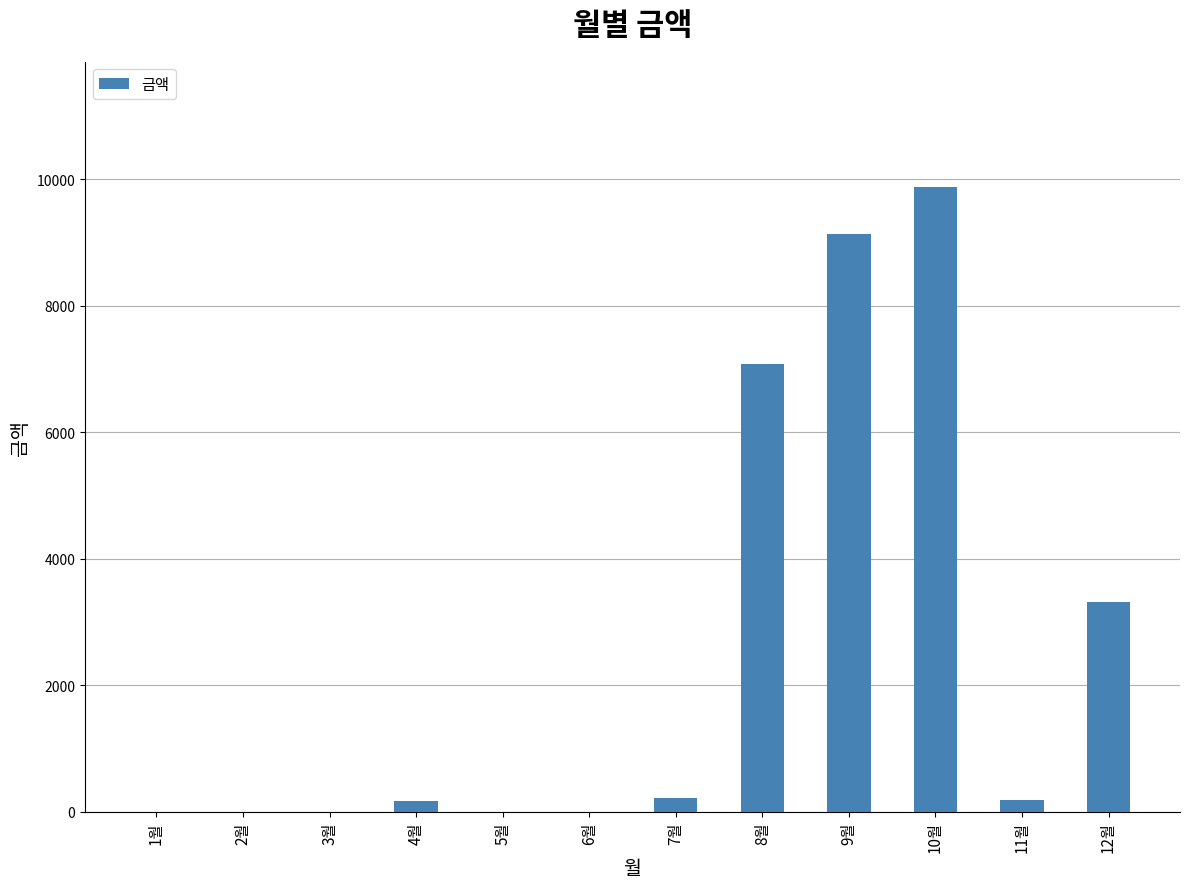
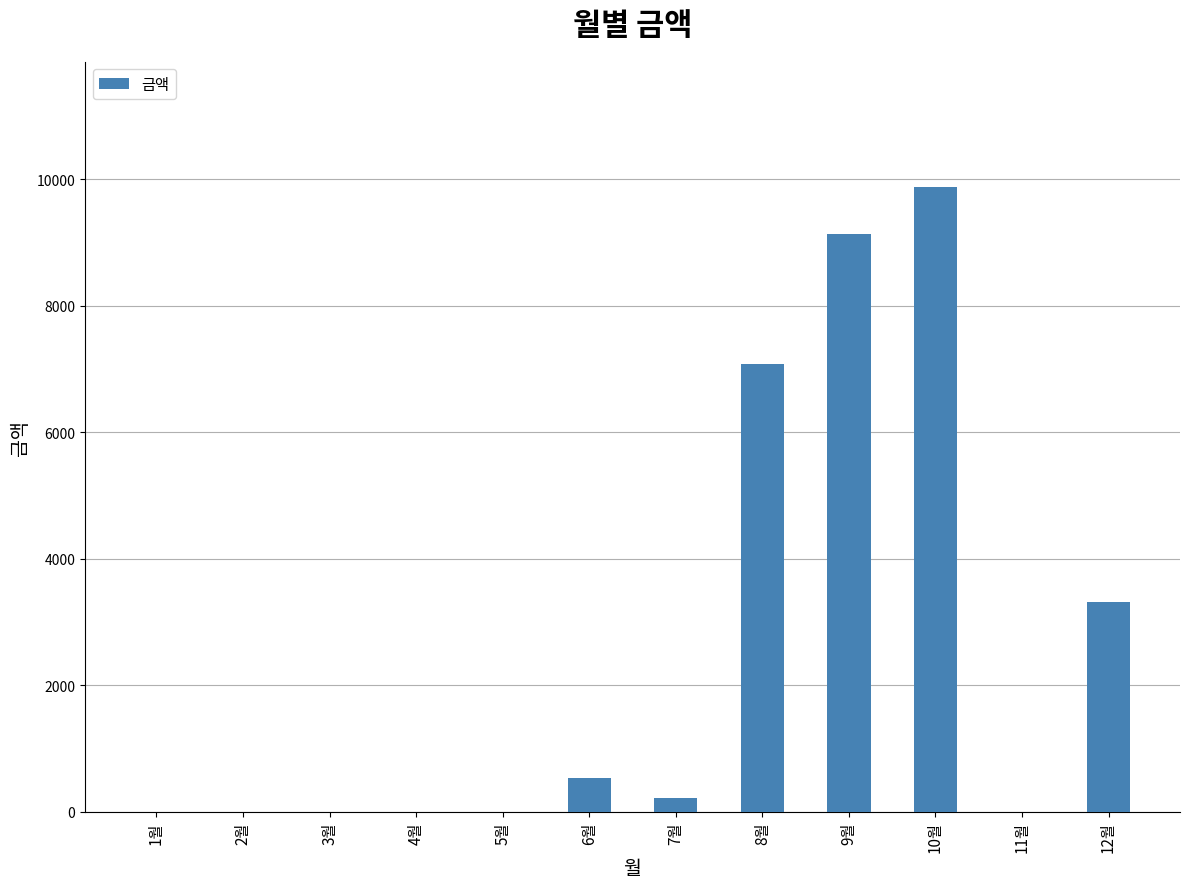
4월: 200 -> 0
6월: 0 -> 500
11월: 200 -> 0
